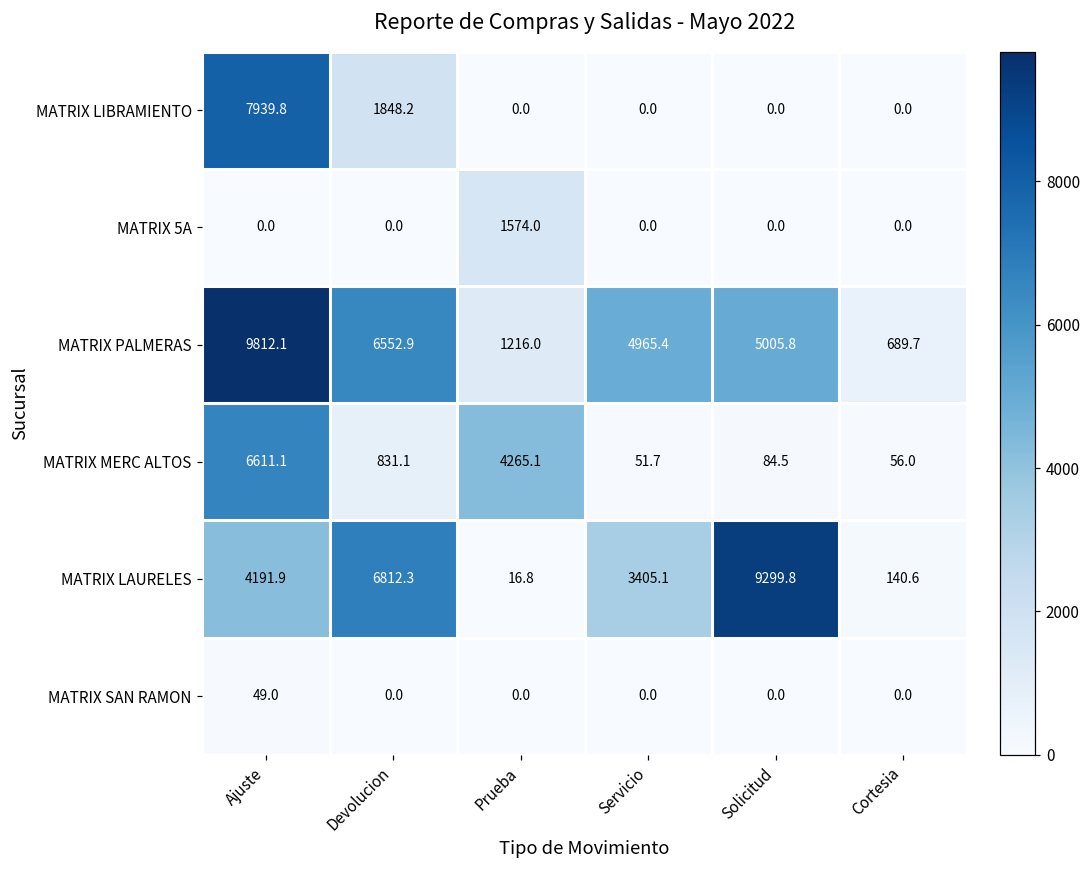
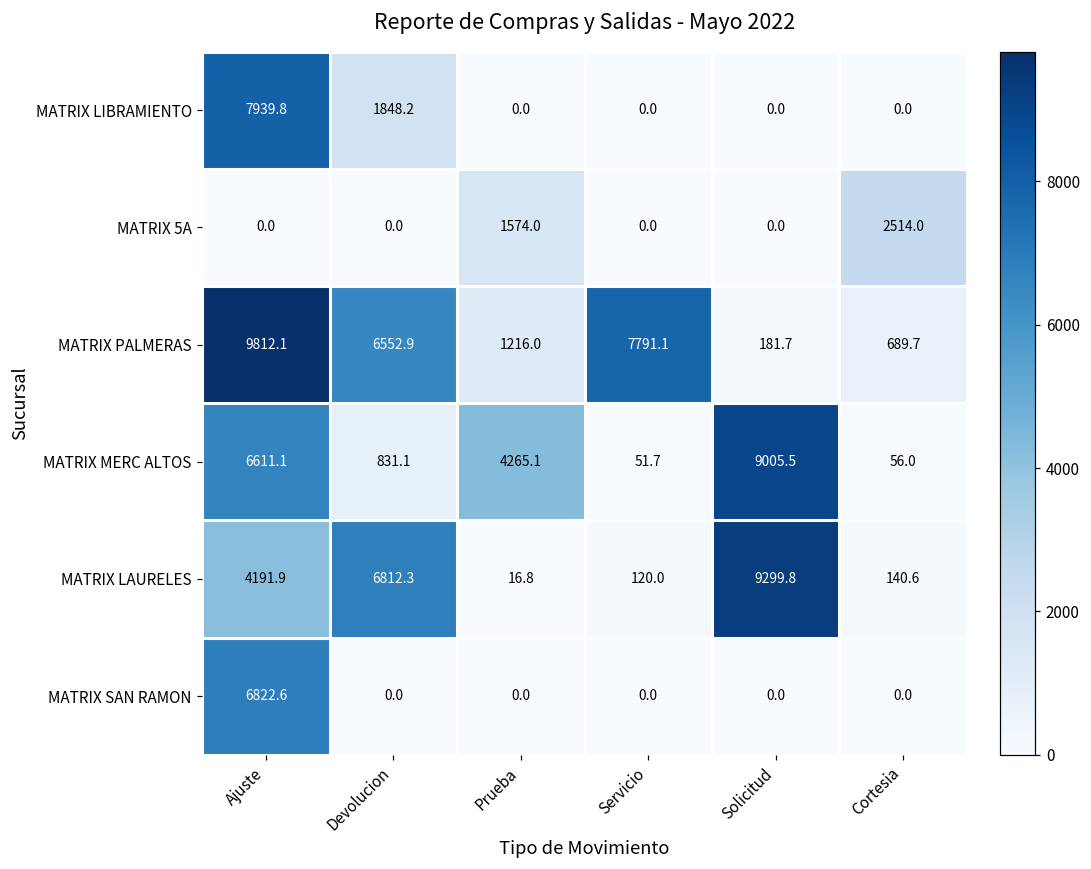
MATRIX 5A, Cortesia: 0.0 -> 2514.0
MATRIX PALMERAS, Servicio: 4965.4 -> 7791.1
MATRIX PALMERAS, Solicitud: 5005.8 -> 181.7
MATRIX MERC ALTOS, Solicitud: 84.5 -> 9005.5
MATRIX LAURELES, Servicio: 3405.1 -> 120.0
MATRIX SAN RAMON, Ajuste: 49.0 -> 6822.6
